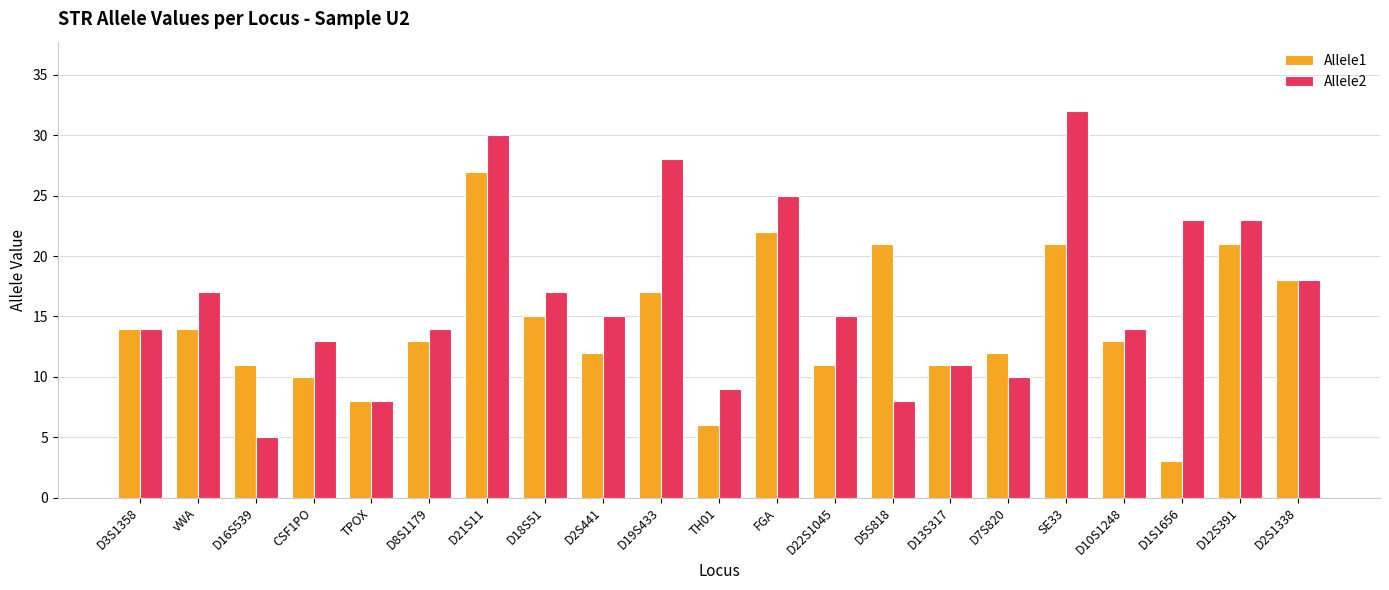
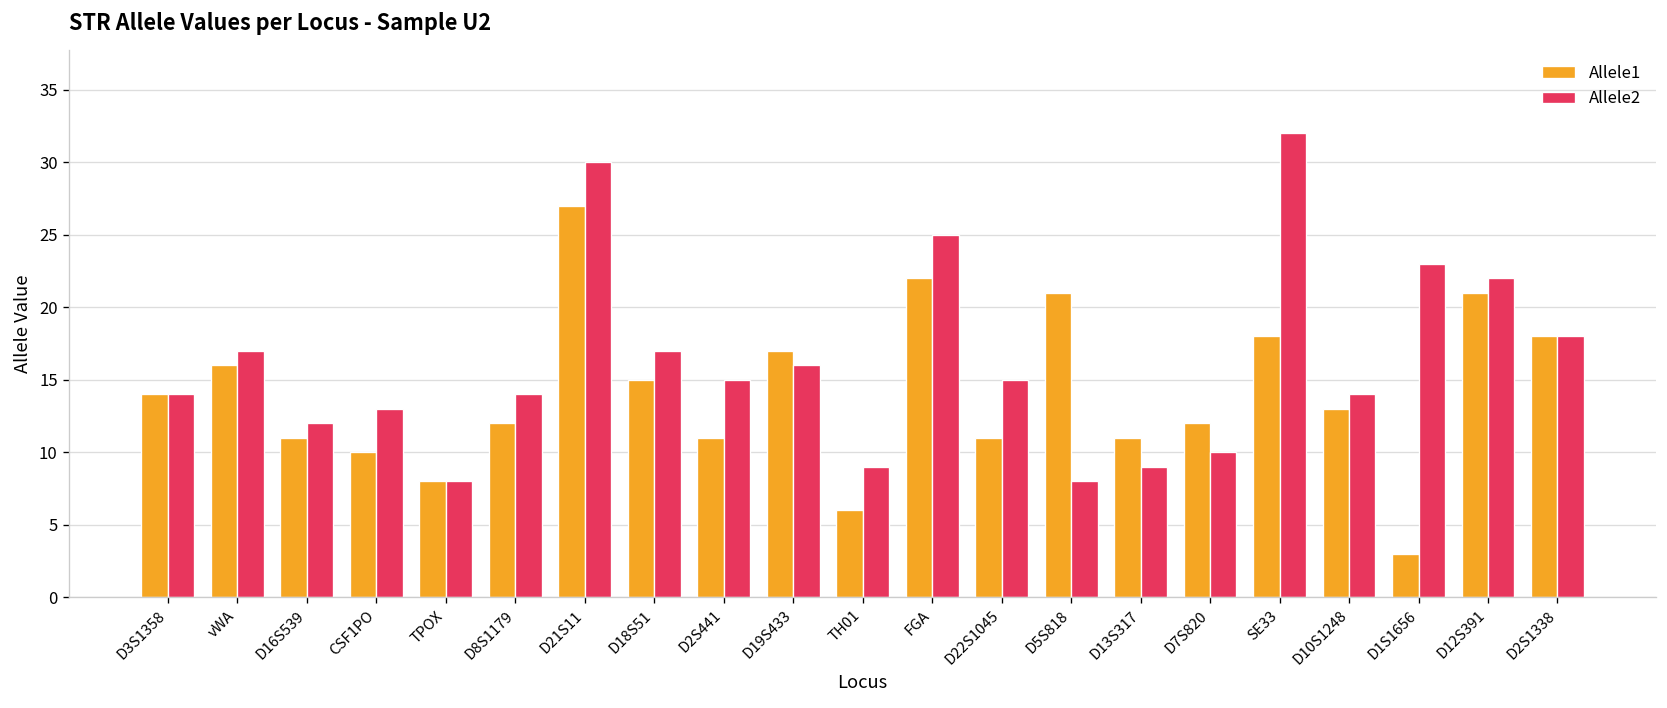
Allele1, vWA: 14 -> 16
Allele2, D16S539: 5 -> 12
Allele1, D8S1179: 13 -> 12
Allele1, D2S441: 12 -> 11
Allele2, D19S433: 28 -> 16
Allele2, D13S317: 11 -> 9
Allele1, SE33: 21 -> 18
Allele2, D12S391: 23 -> 22
